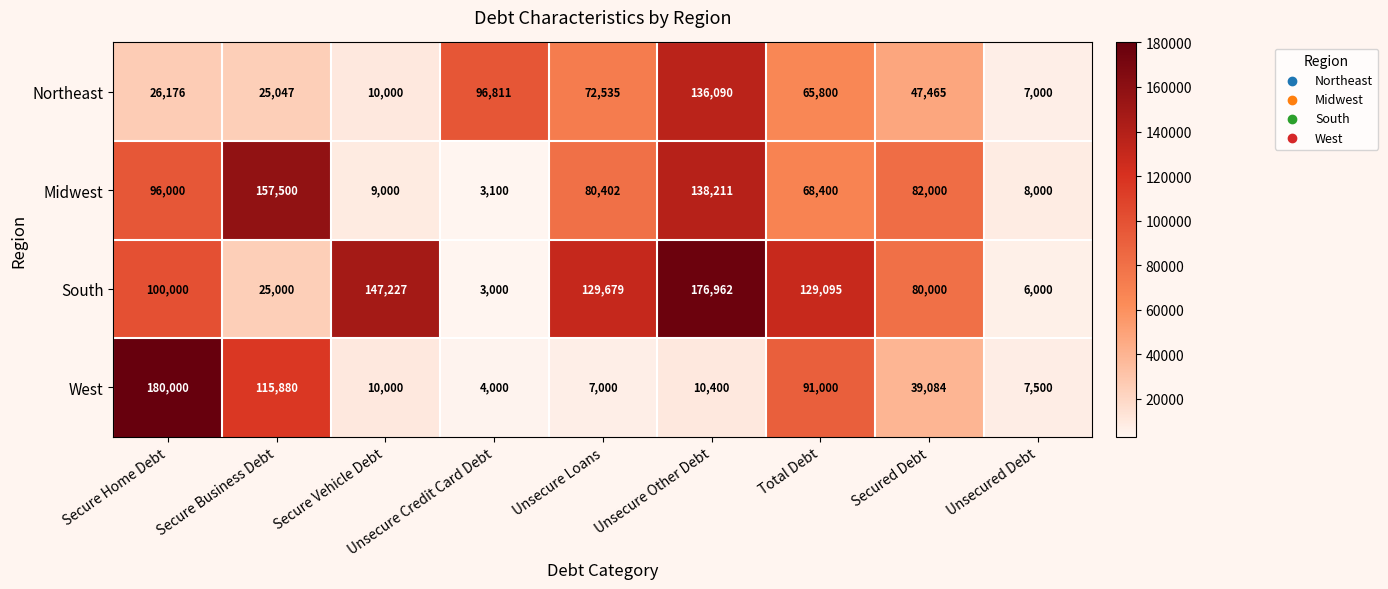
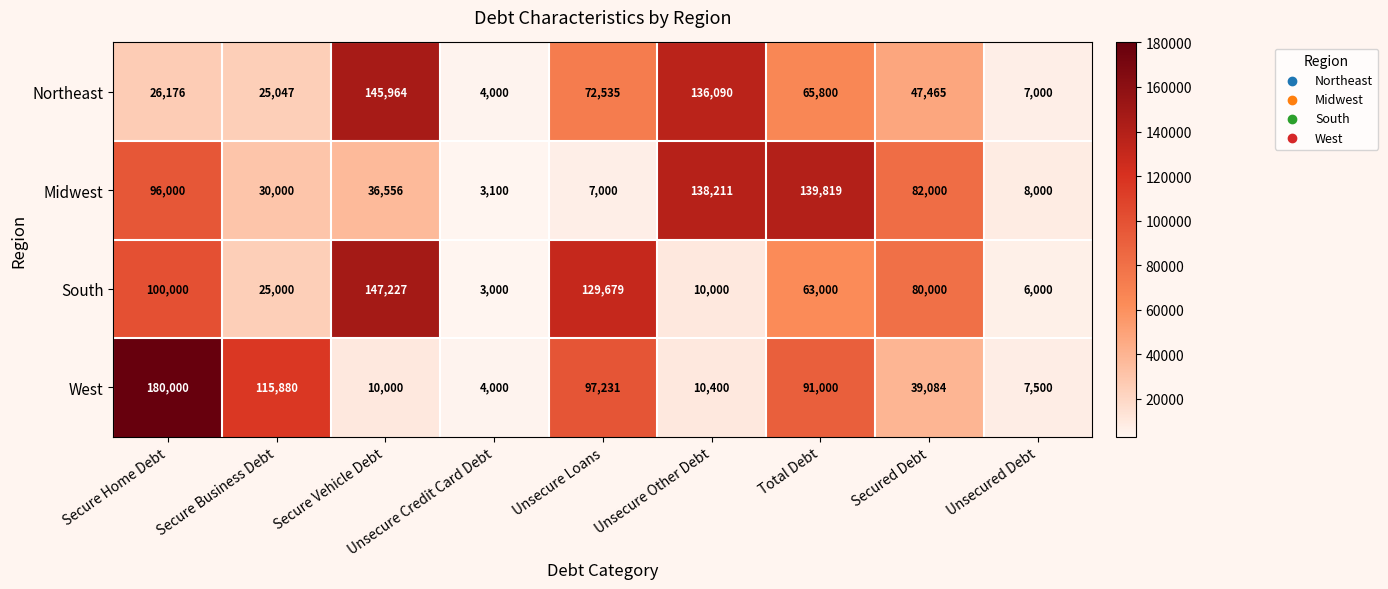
Northeast, Secure Vehicle Debt: 10,000 -> 145,964
Northeast, Unsecure Credit Card Debt: 96,811 -> 4,000
Midwest, Secure Business Debt: 157,500 -> 30,000
Midwest, Secure Vehicle Debt: 9,000 -> 36,556
Midwest, Unsecure Loans: 80,402 -> 7,000
Midwest, Total Debt: 68,400 -> 139,819
South, Unsecure Other Debt: 176,962 -> 10,000
South, Total Debt: 129,095 -> 63,000
West, Unsecure Loans: 7,000 -> 97,231
